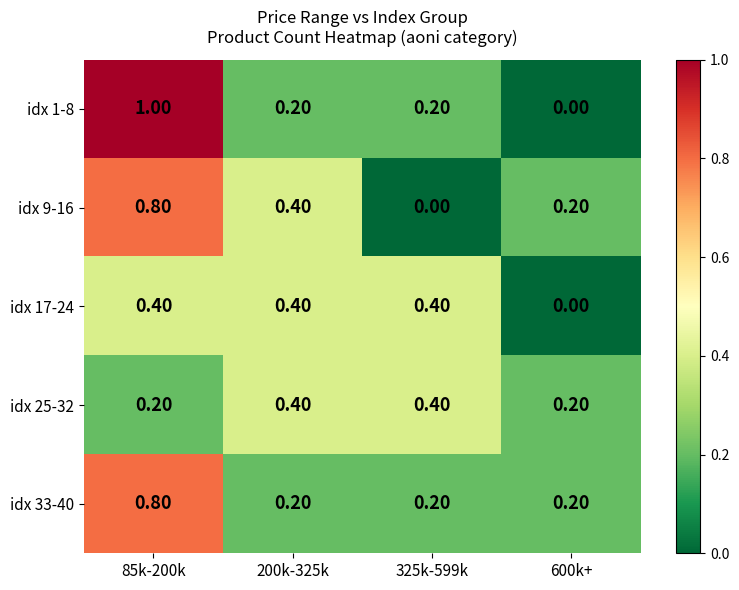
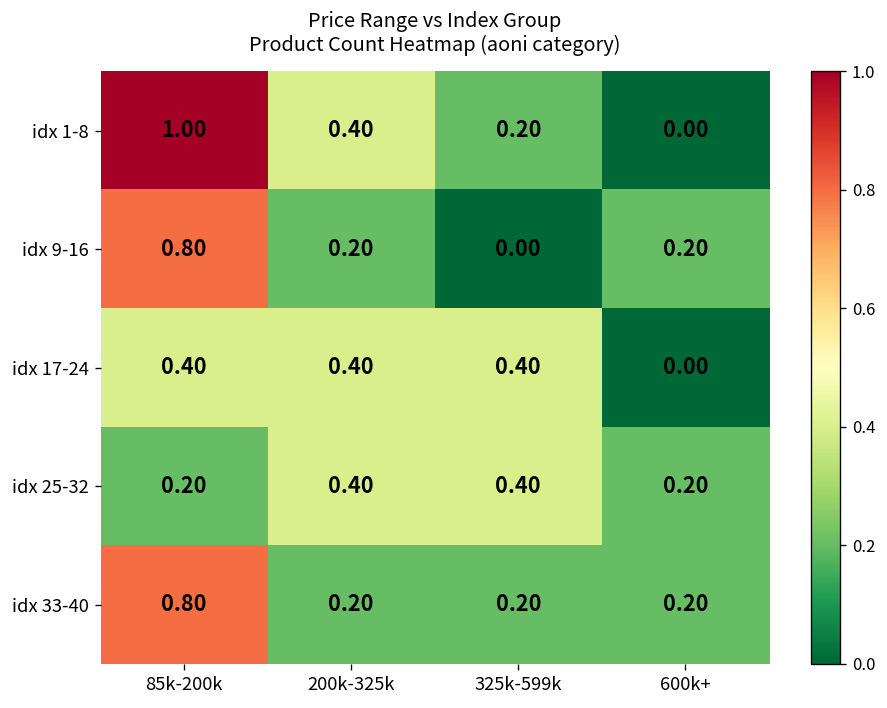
idx 1-8, 200k-325k: 0.20 -> 0.40
idx 9-16, 200k-325k: 0.40 -> 0.20
